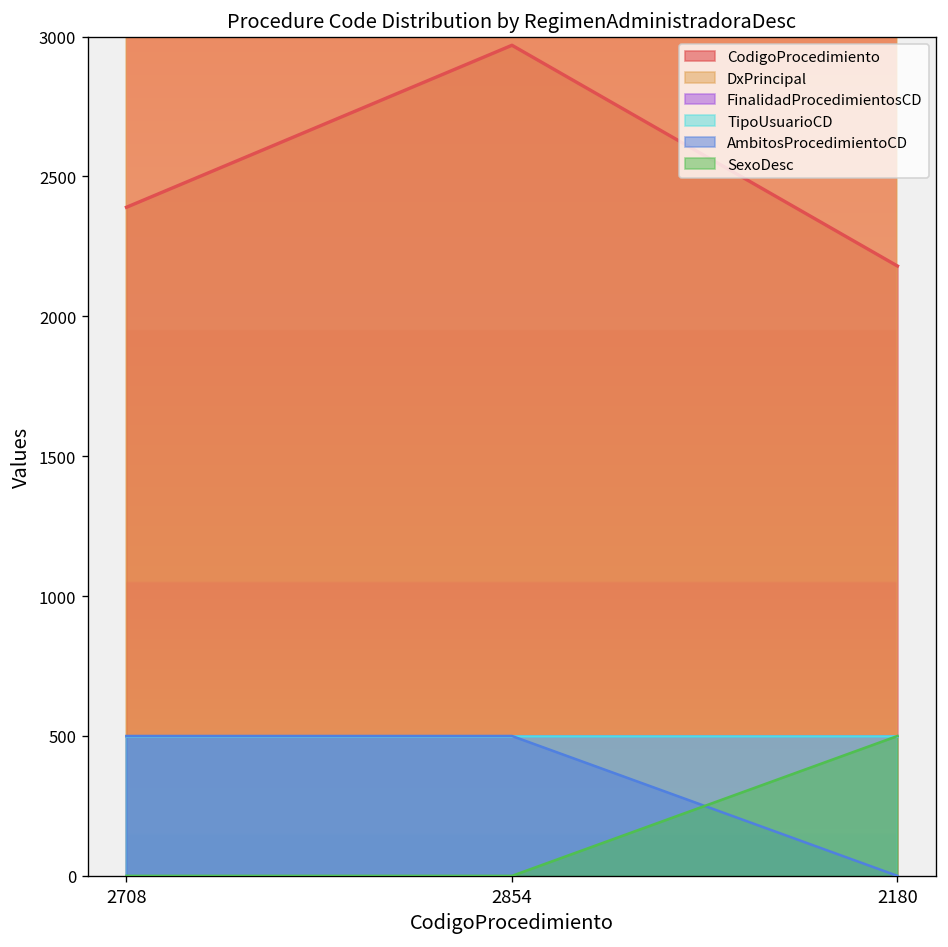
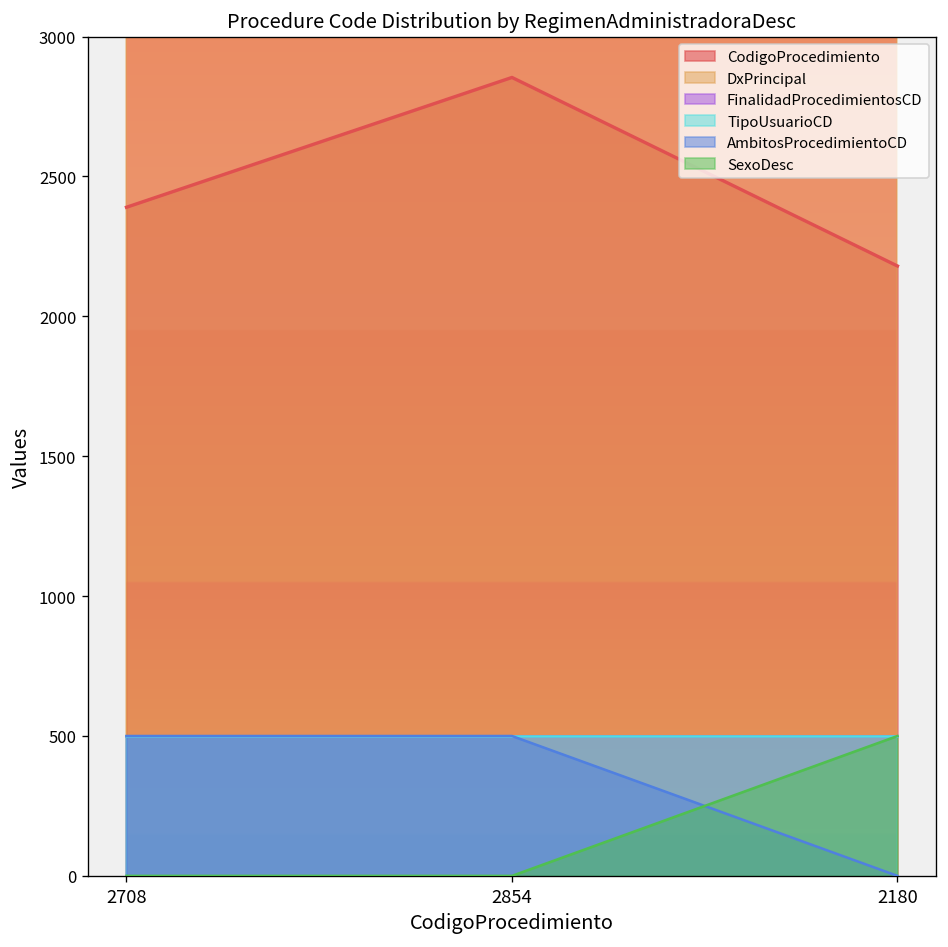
CodigoProcedimiento, 2854: 2970 -> 2850
